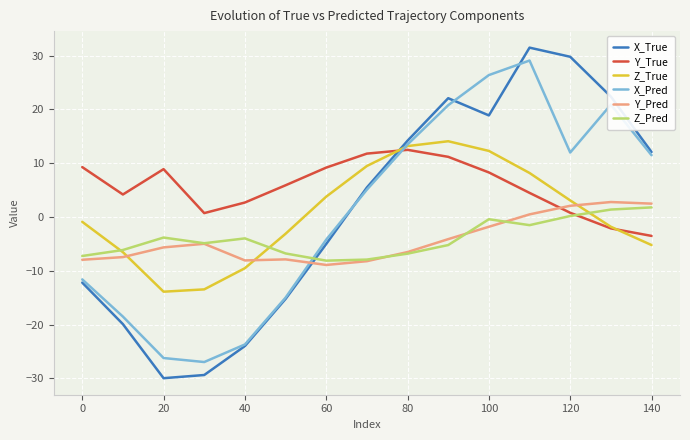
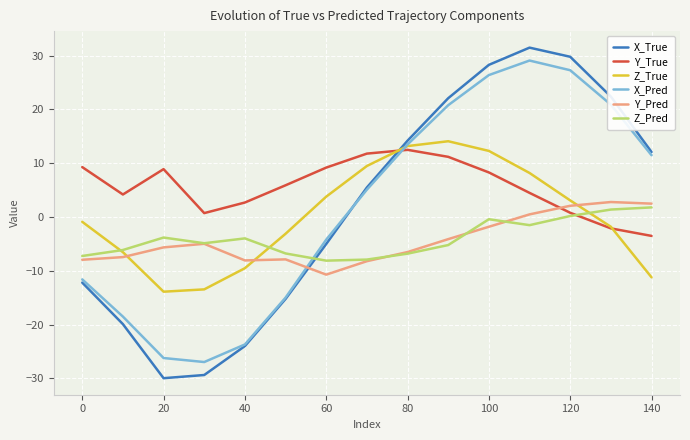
Y_Pred, 60: -9 -> -11
X_True, 100: 19 -> 28
X_Pred, 120: 12 -> 27
Z_True, 140: -5 -> -11
